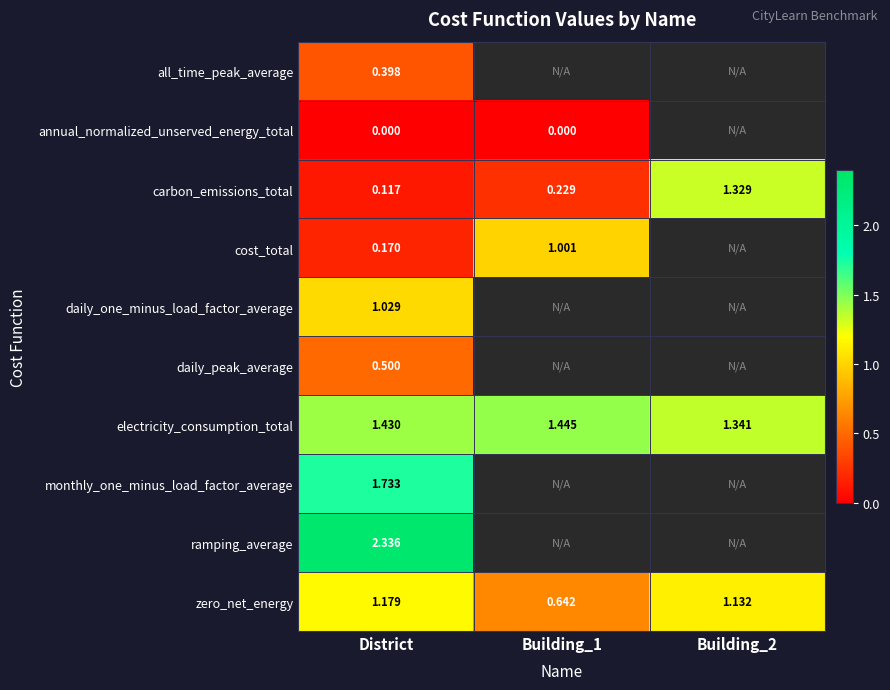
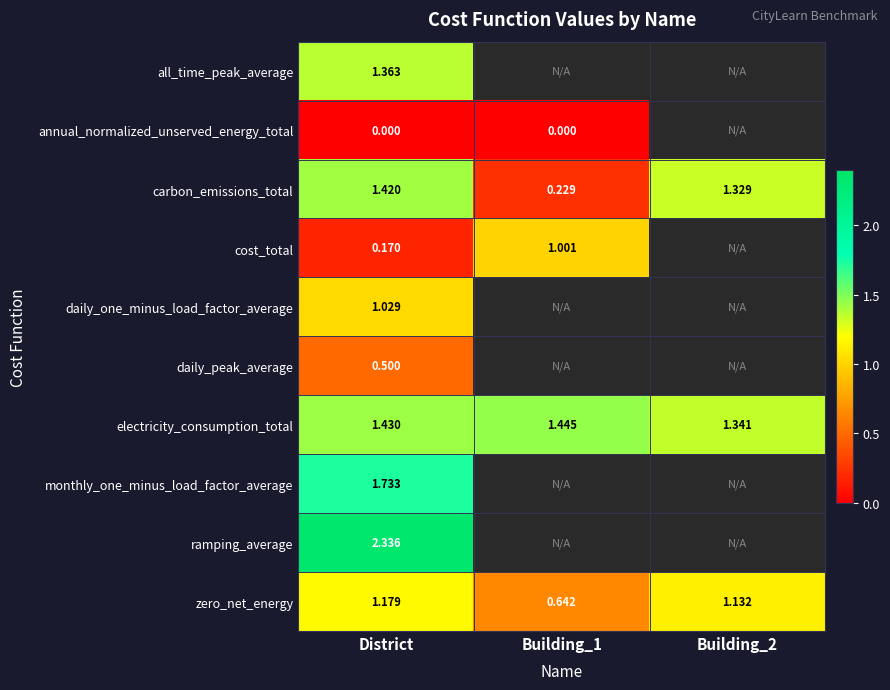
all_time_peak_average, District: 0.398 -> 1.363
carbon_emissions_total, District: 0.117 -> 1.420
